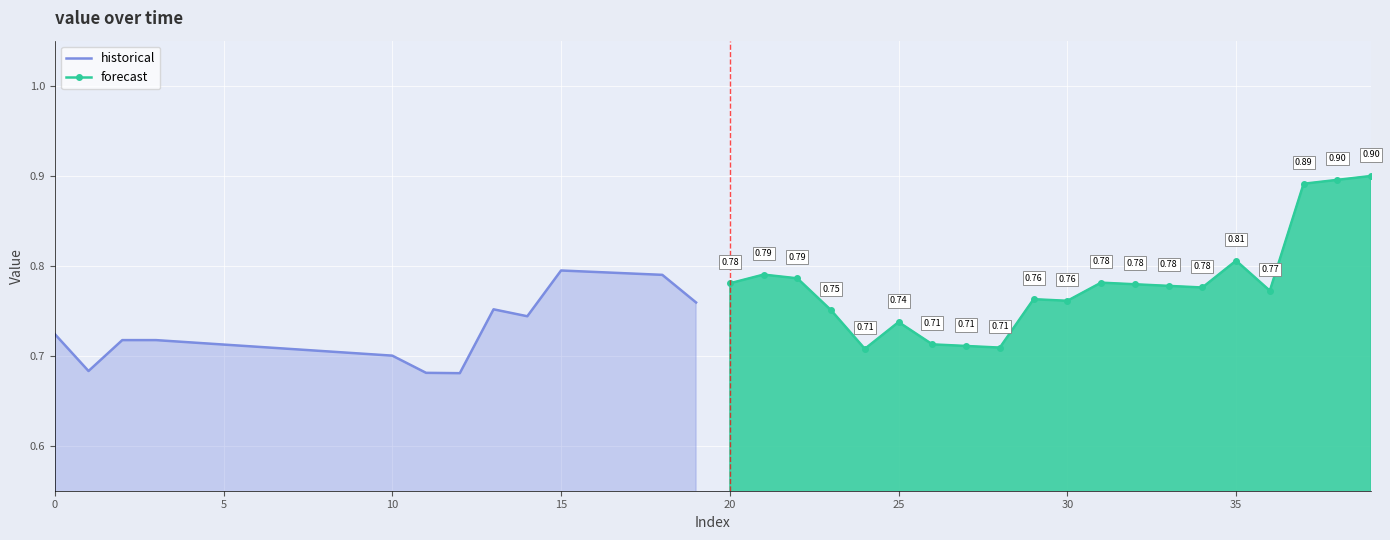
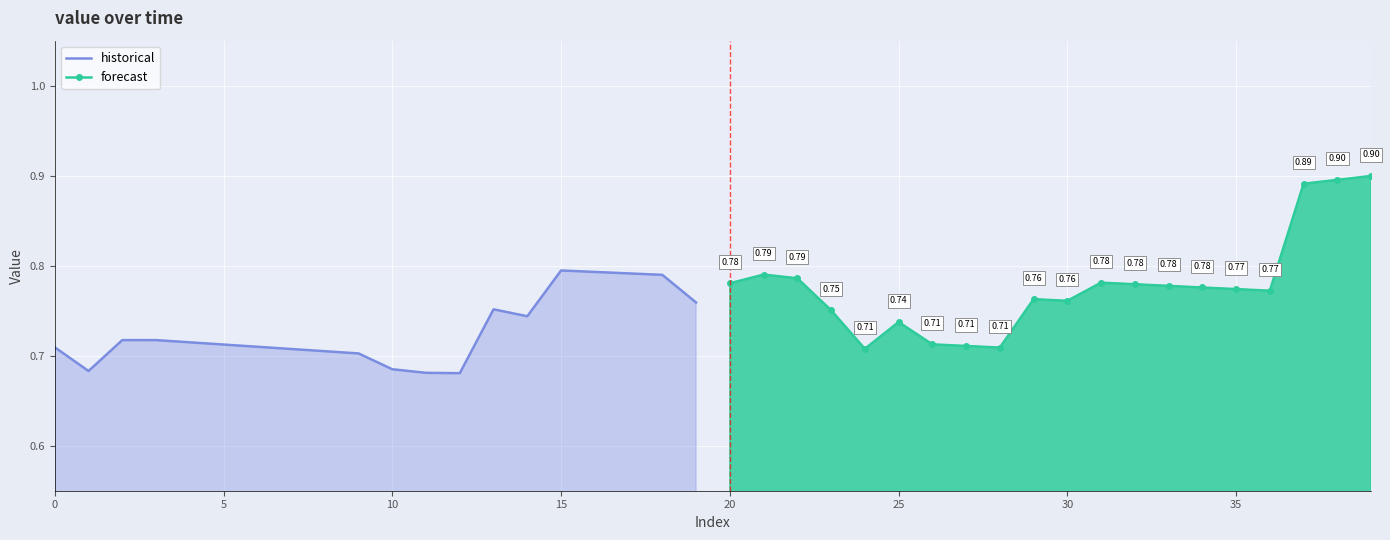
historical, 0: 0.72 -> 0.71
historical, 10: 0.70 -> 0.68
forecast, 35: 0.81 -> 0.77
